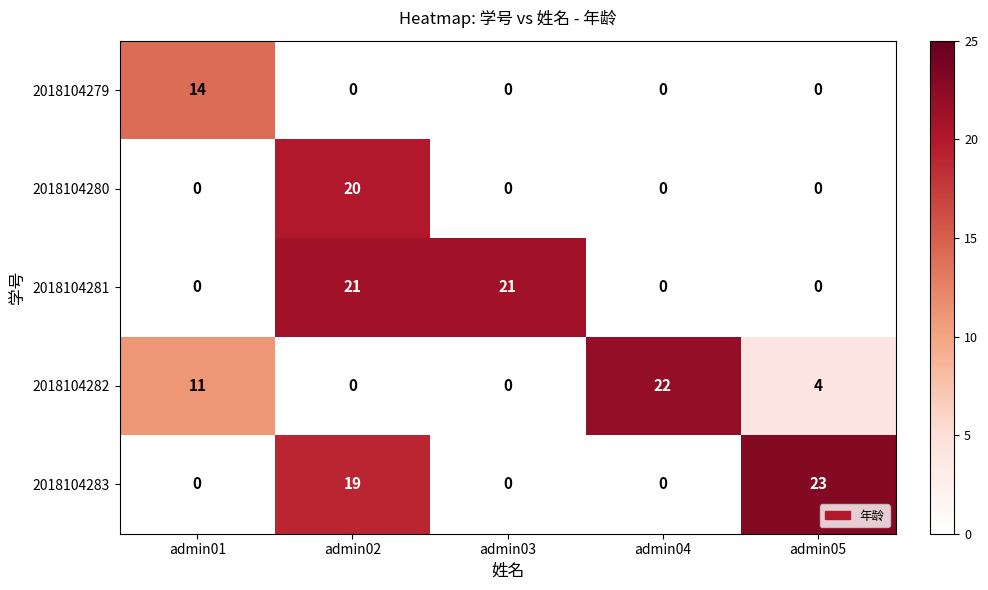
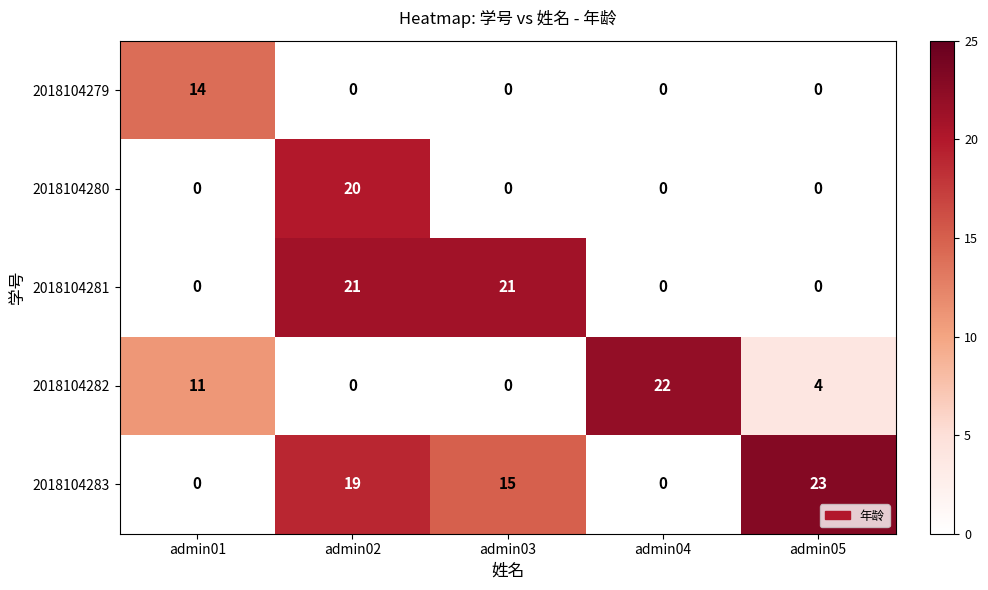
2018104283, admin03: 0 -> 15
